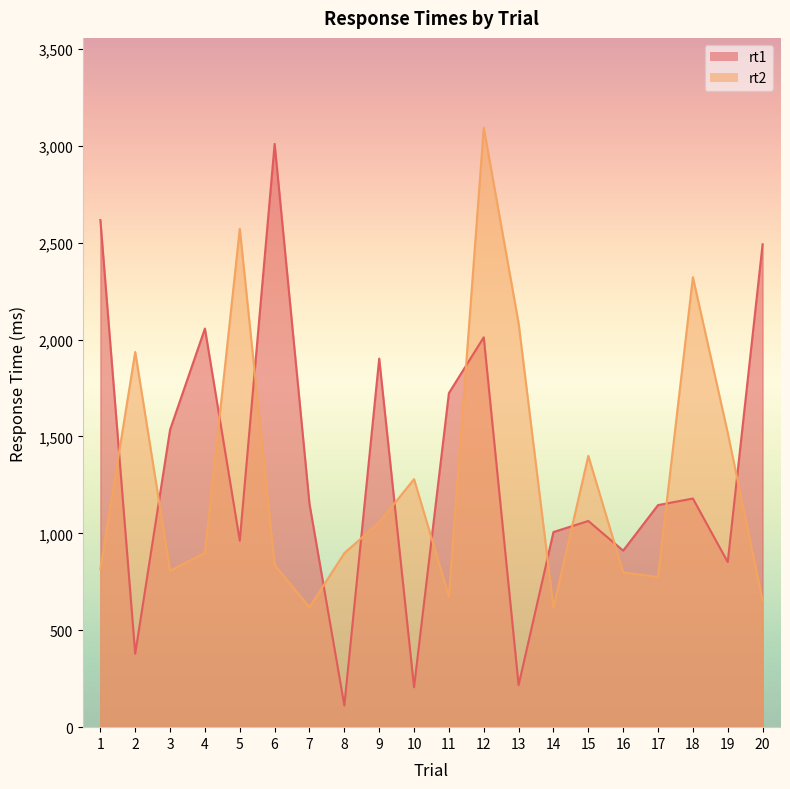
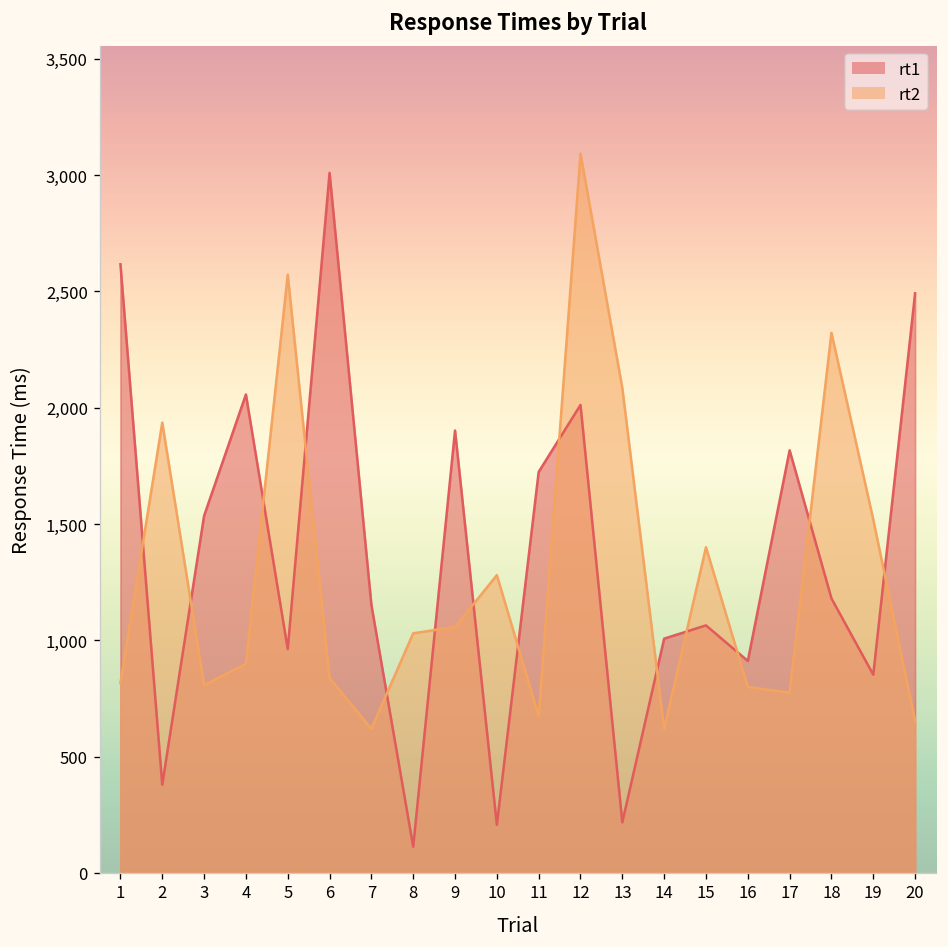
rt2, 8: 900 -> 1,030
rt1, 17: 1,150 -> 1,820
